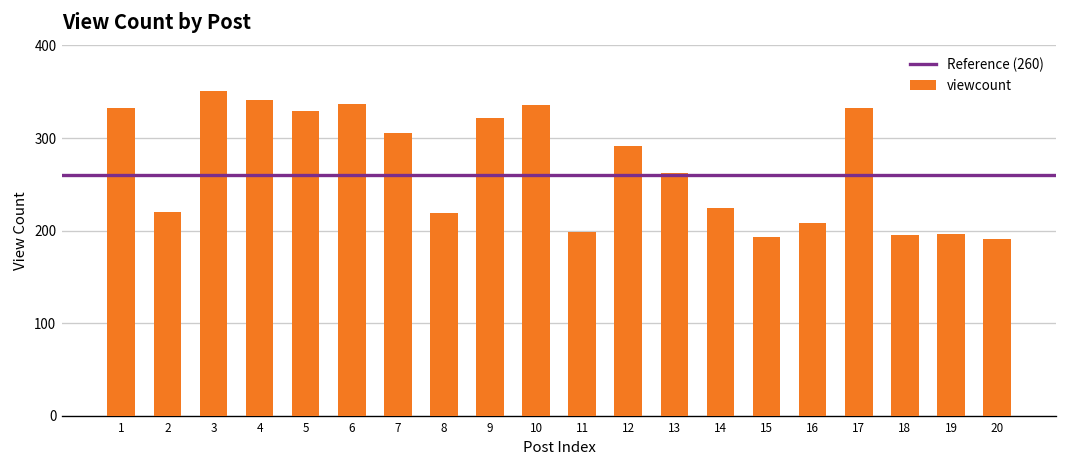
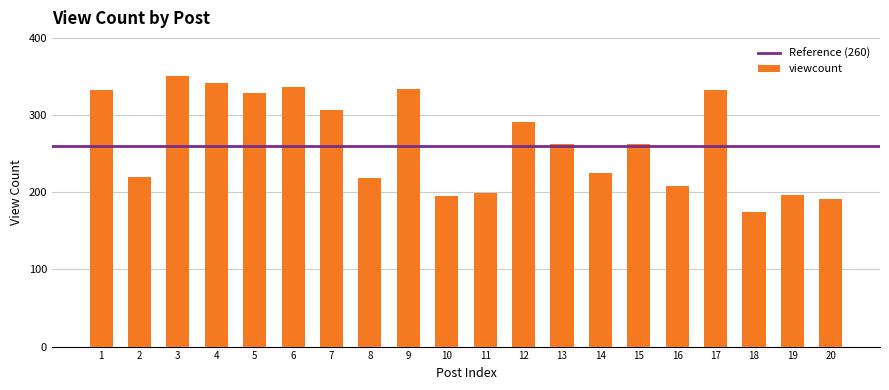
9: 320 -> 330
10: 340 -> 200
15: 190 -> 260
18: 200 -> 170
